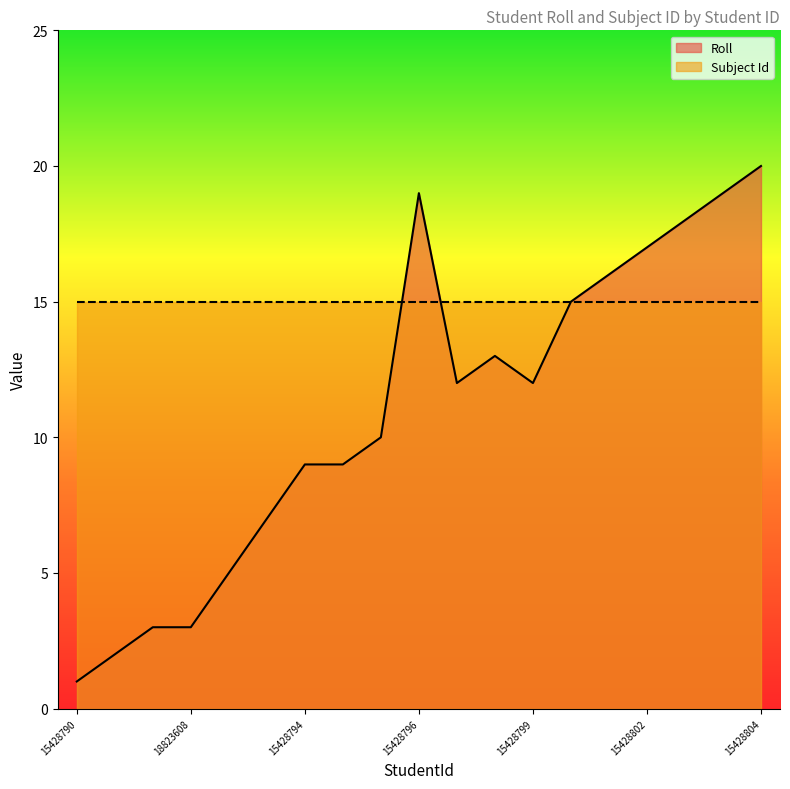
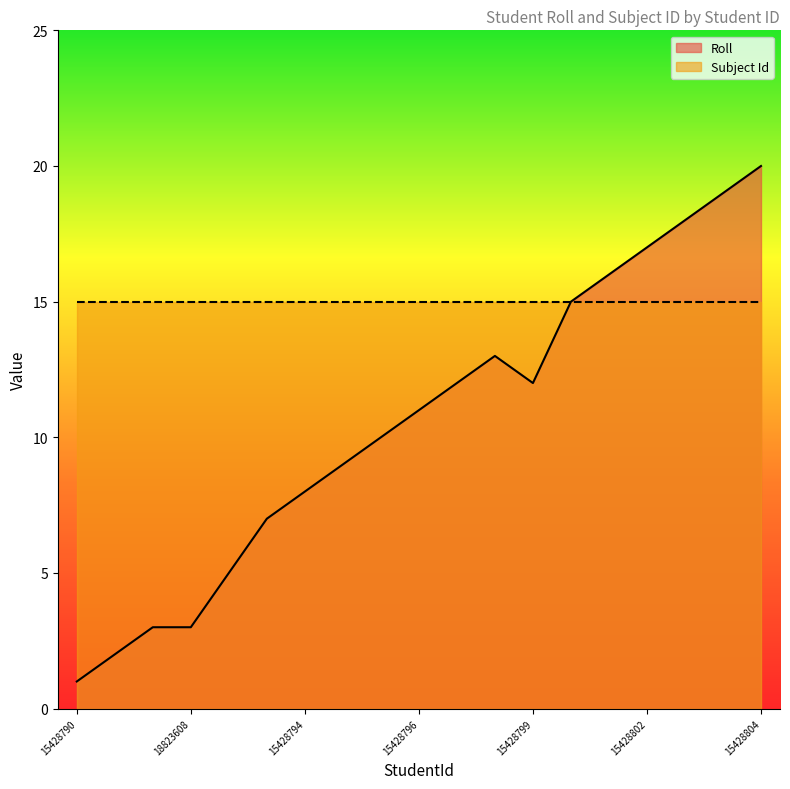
Roll, 15428794: 9 -> 8
Roll, 15428796: 19 -> 11
